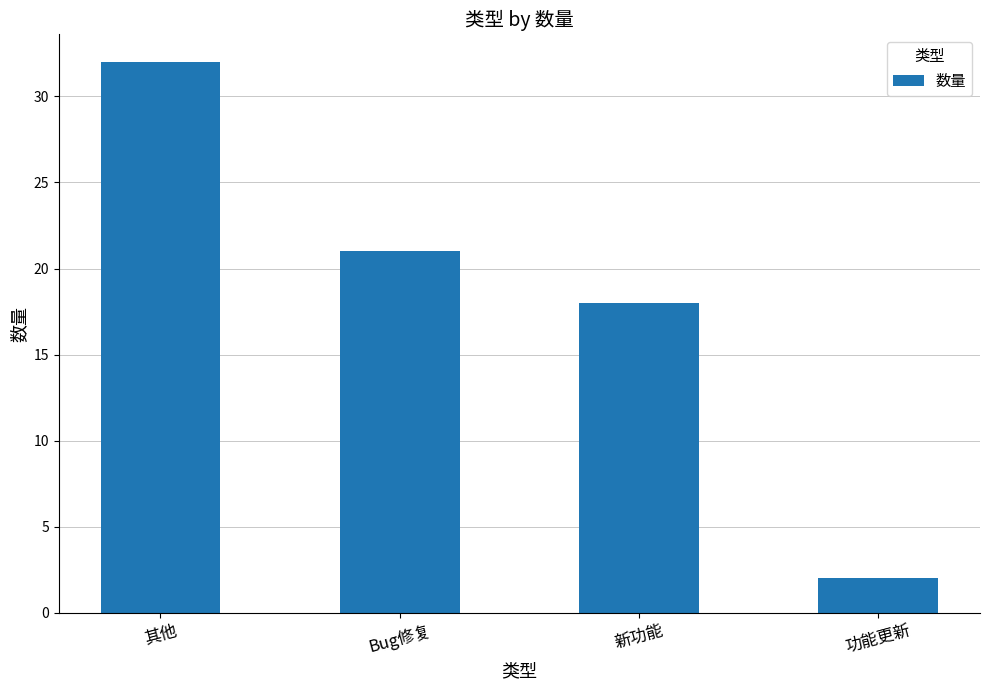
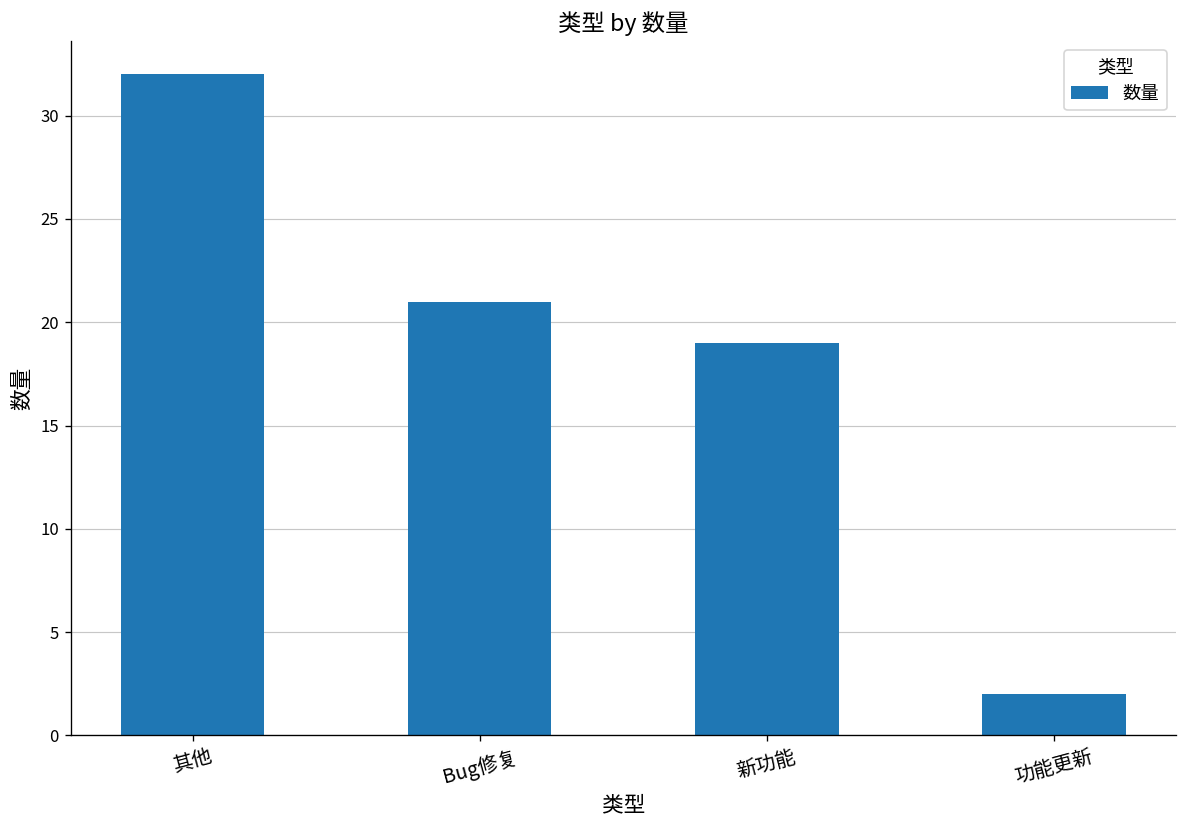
新功能: 18 -> 19
